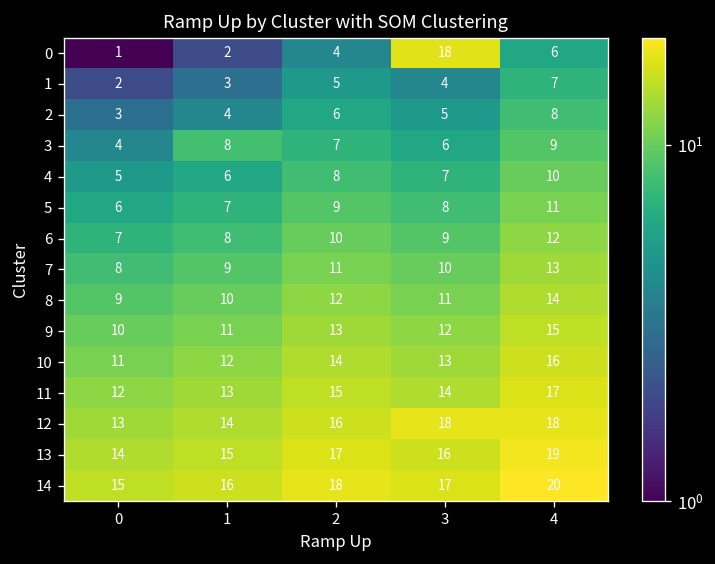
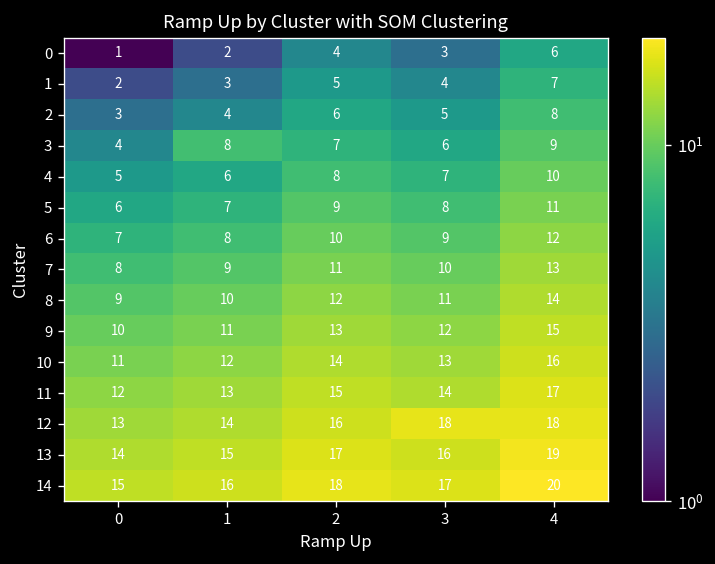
0, 3: 18 -> 3
